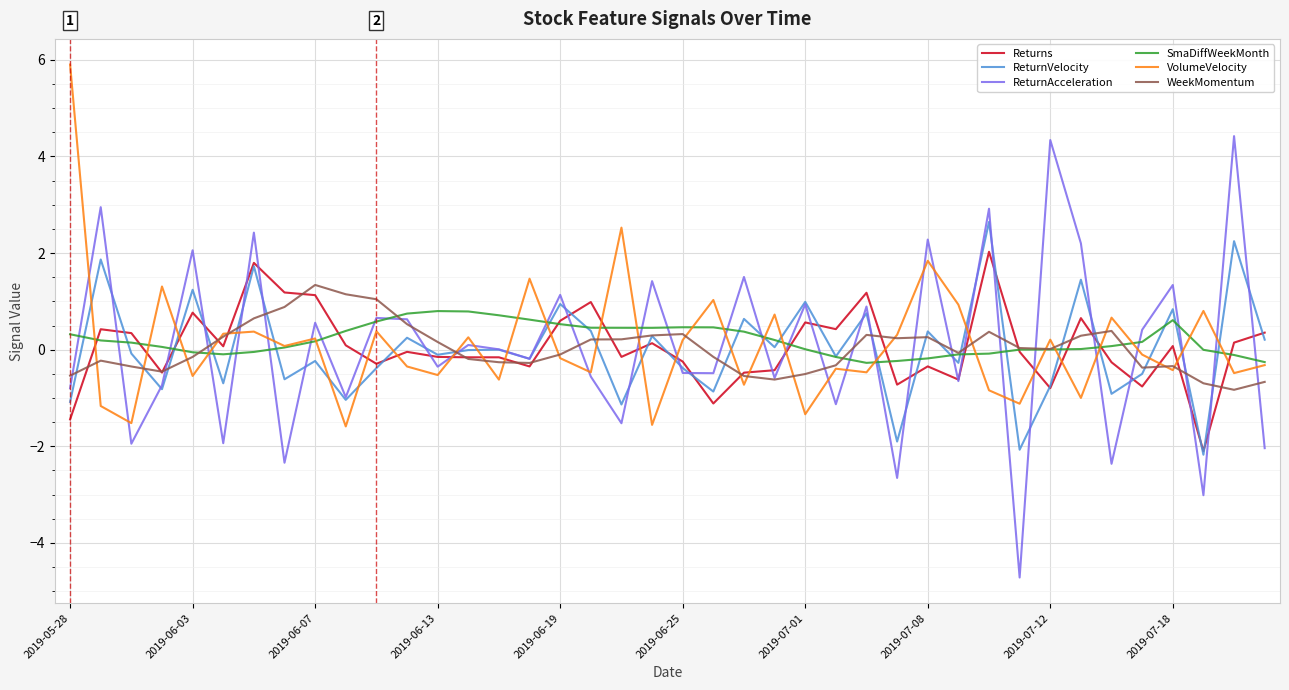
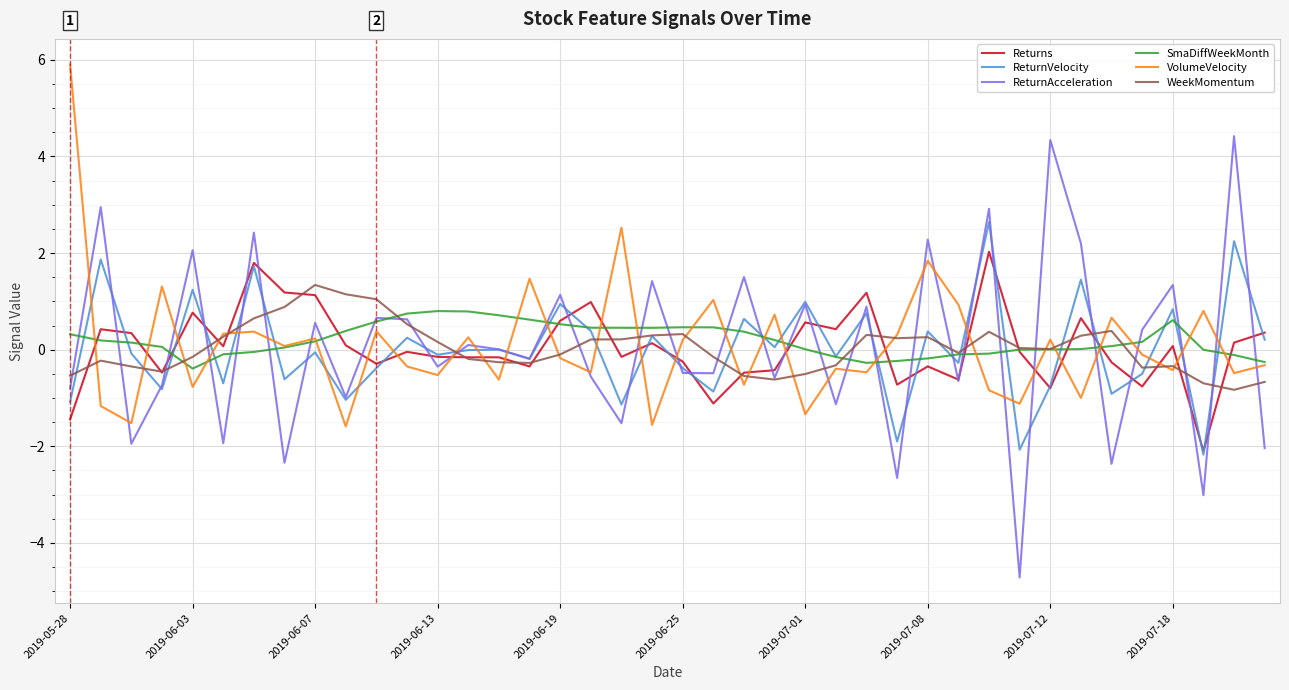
SmaDiffWeekMonth, 2019-06-03: -0.1 -> -0.4
VolumeVelocity, 2019-06-03: -0.5 -> -0.8
ReturnVelocity, 2019-06-07: -0.2 -> -0.1
